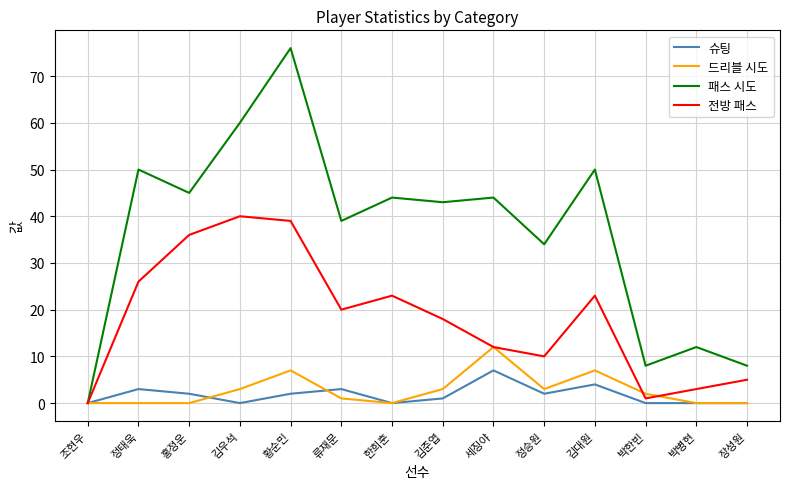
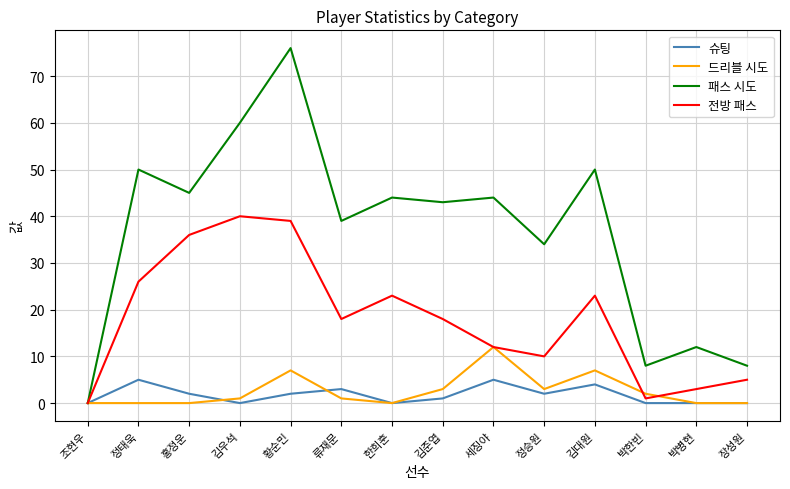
슈팅, 정태욱: 3 -> 5
드리블 시도, 김우석: 3 -> 1
전방 패스, 류재문: 20 -> 18
슈팅, 세징야: 7 -> 5
